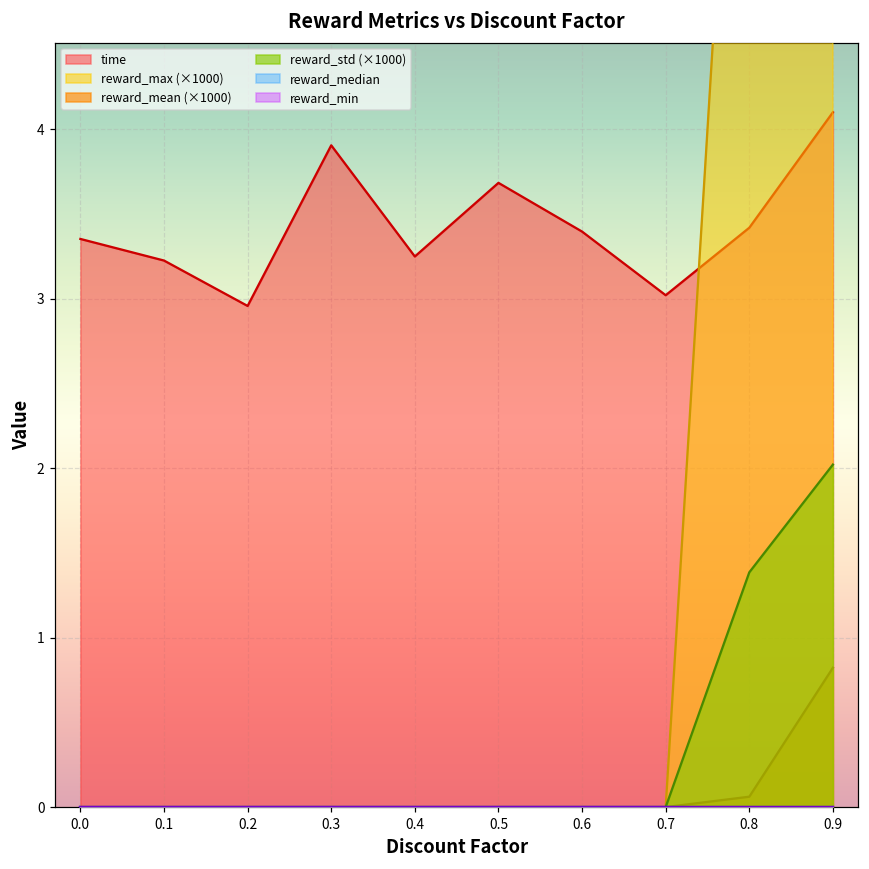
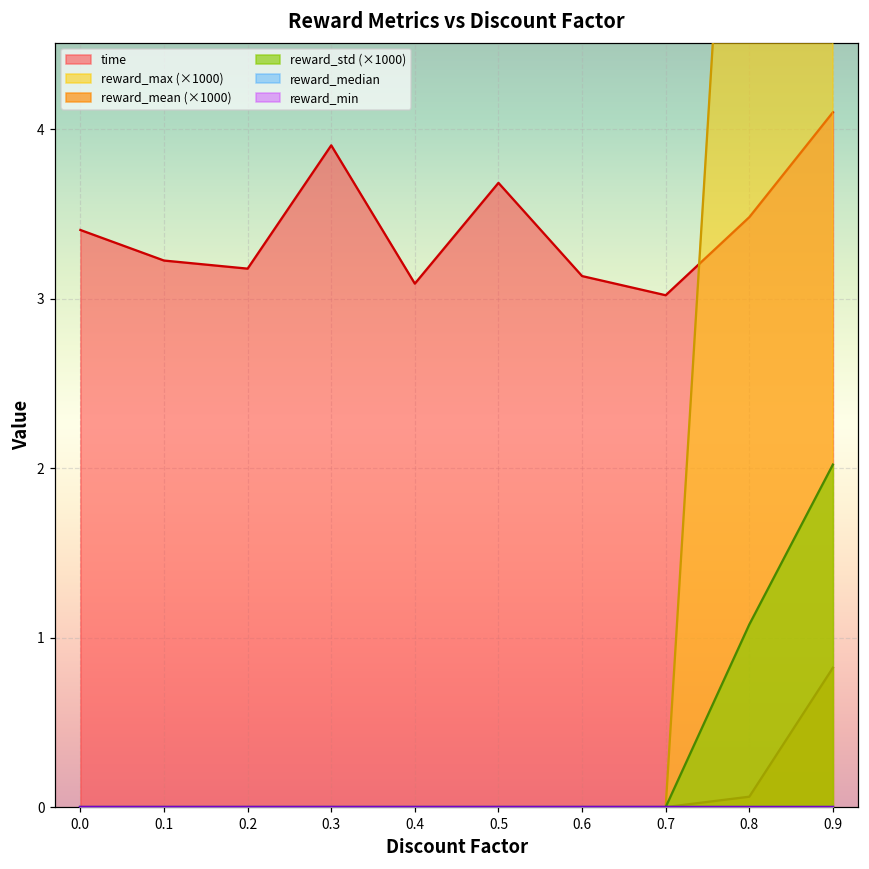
time, 0.0: 3.35 -> 3.41
time, 0.2: 2.96 -> 3.18
time, 0.4: 3.25 -> 3.09
time, 0.6: 3.40 -> 3.13
time, 0.8: 3.42 -> 3.48
reward_std (×1000), 0.8: 1.39 -> 1.08
